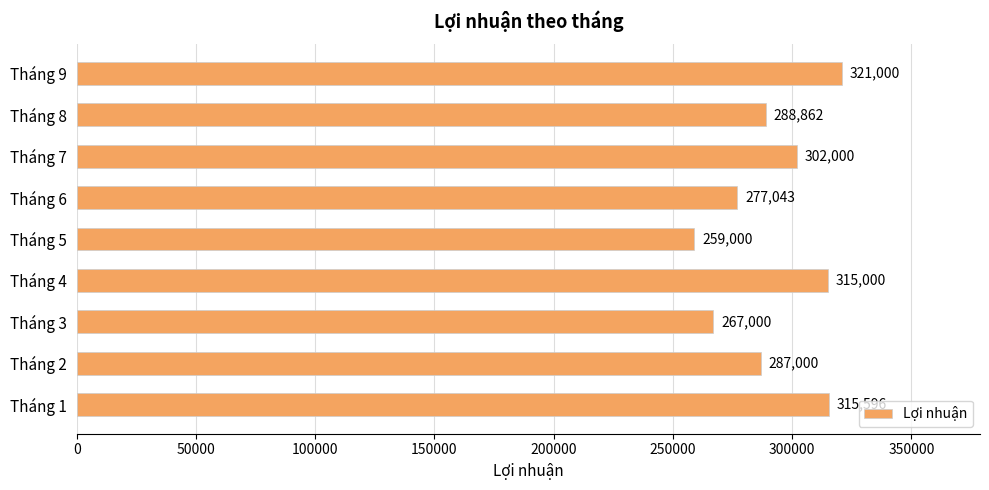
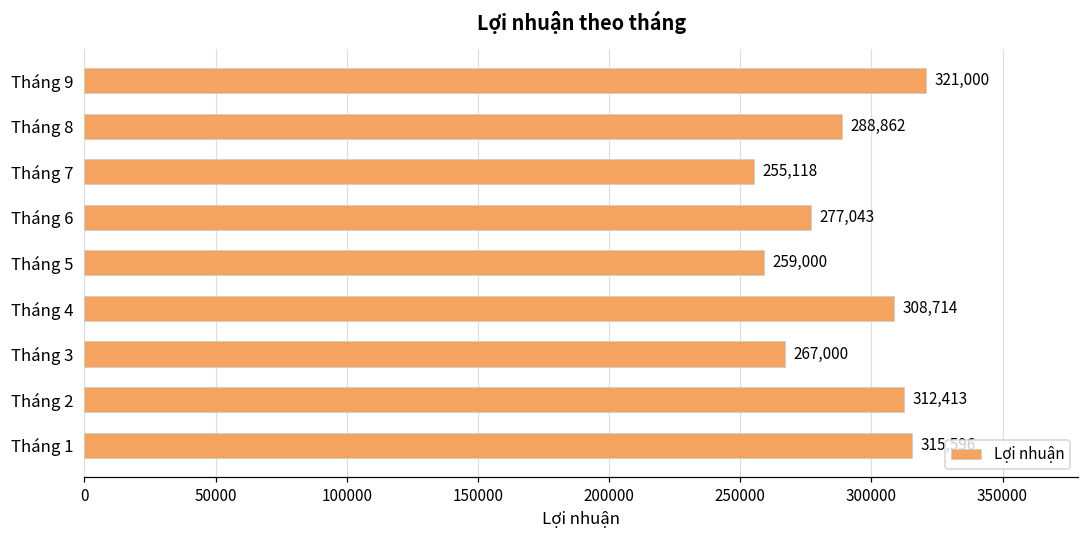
Tháng 7: 302,000 -> 255,118
Tháng 4: 315,000 -> 308,714
Tháng 2: 287,000 -> 312,413
